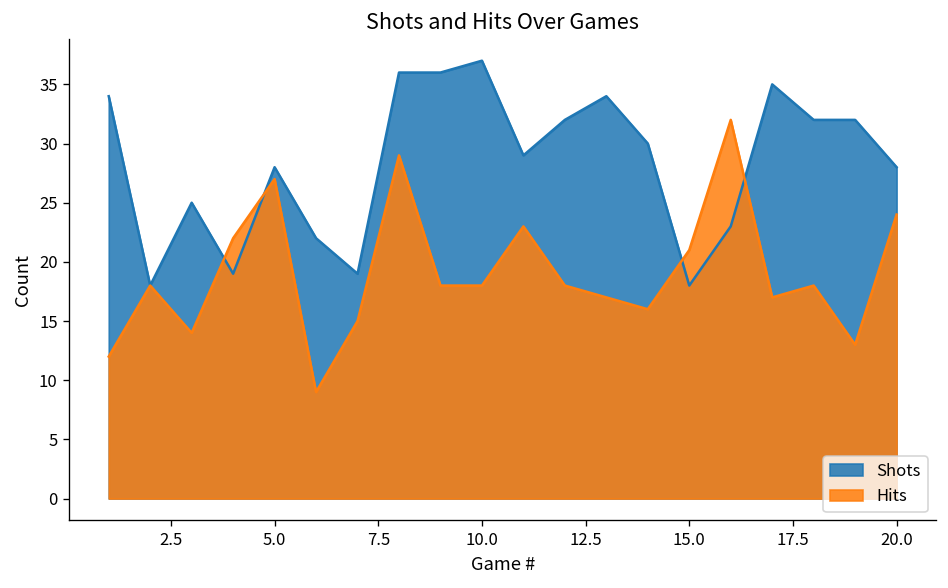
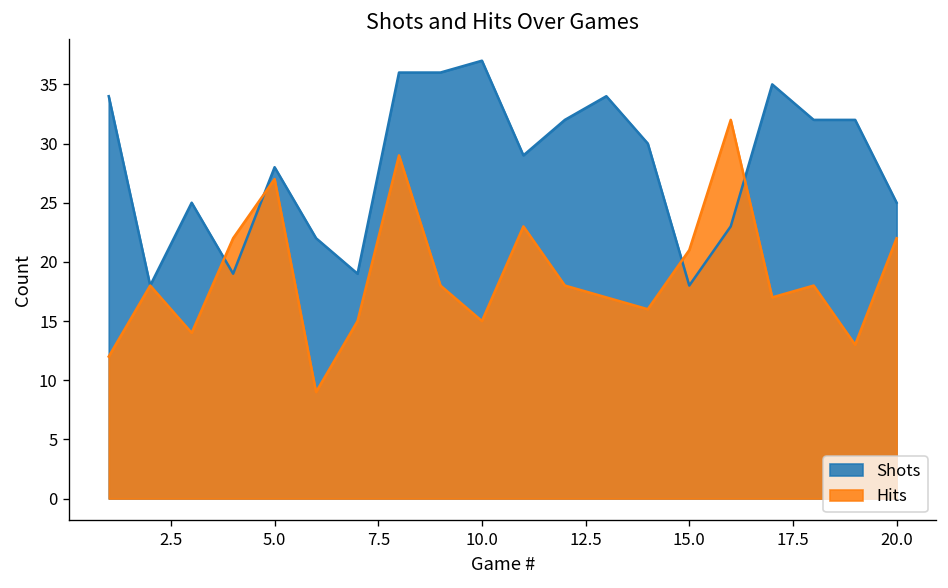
Hits, 10.0: 18 -> 15
Shots, 20.0: 28 -> 25
Hits, 20.0: 24 -> 22
